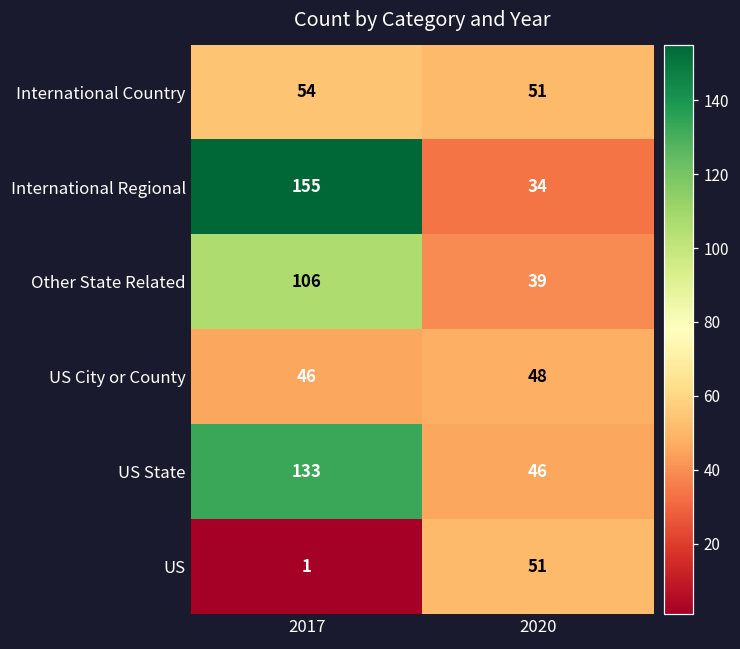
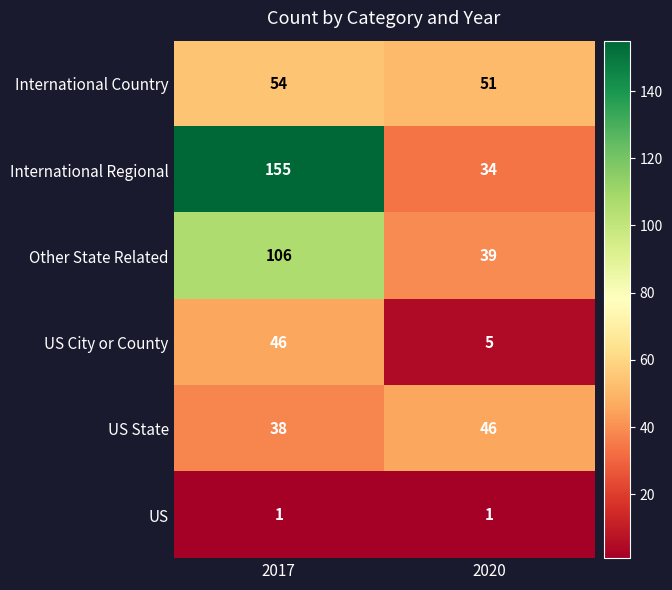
US City or County, 2020: 48 -> 5
US State, 2017: 133 -> 38
US, 2020: 51 -> 1
